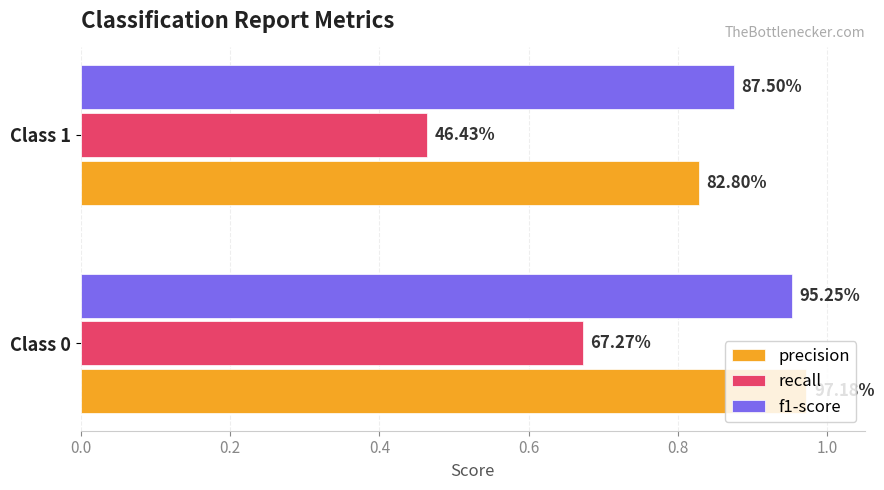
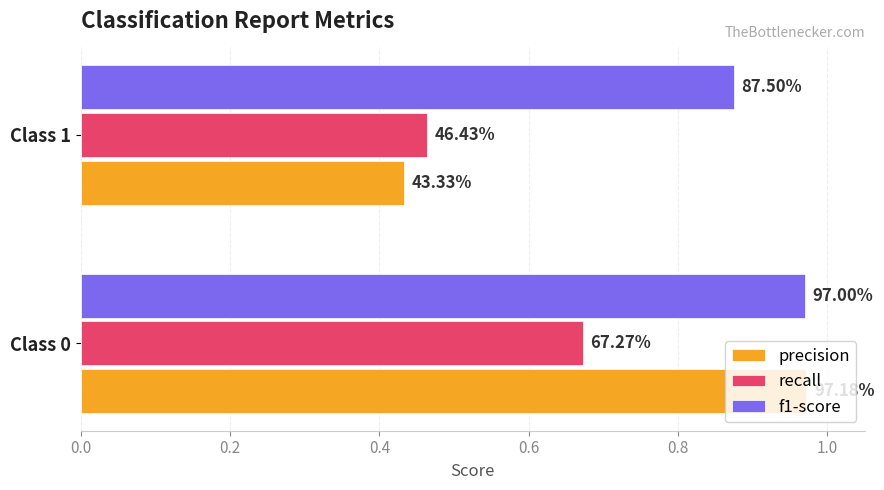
precision, Class 1: 82.80% -> 43.33%
f1-score, Class 0: 95.25% -> 97.00%
